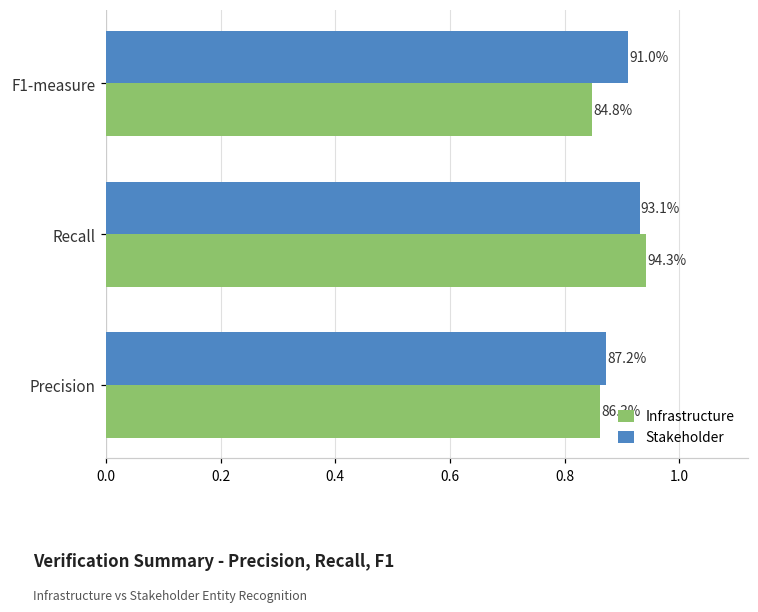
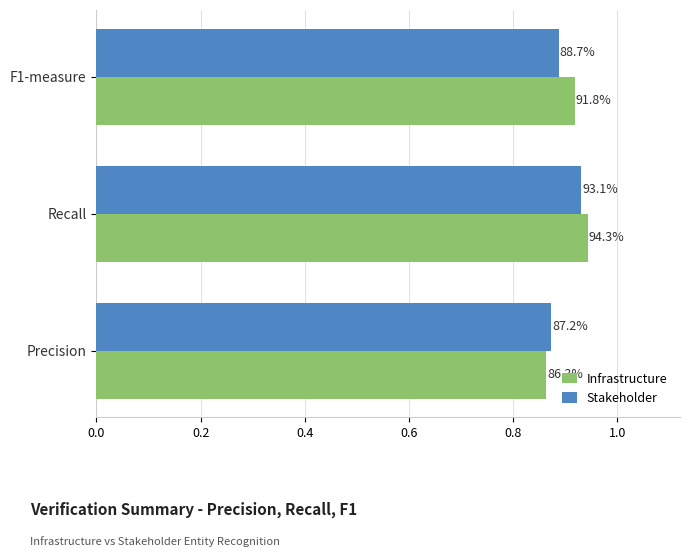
Stakeholder, F1-measure: 91.0% -> 88.7%
Infrastructure, F1-measure: 84.8% -> 91.8%
